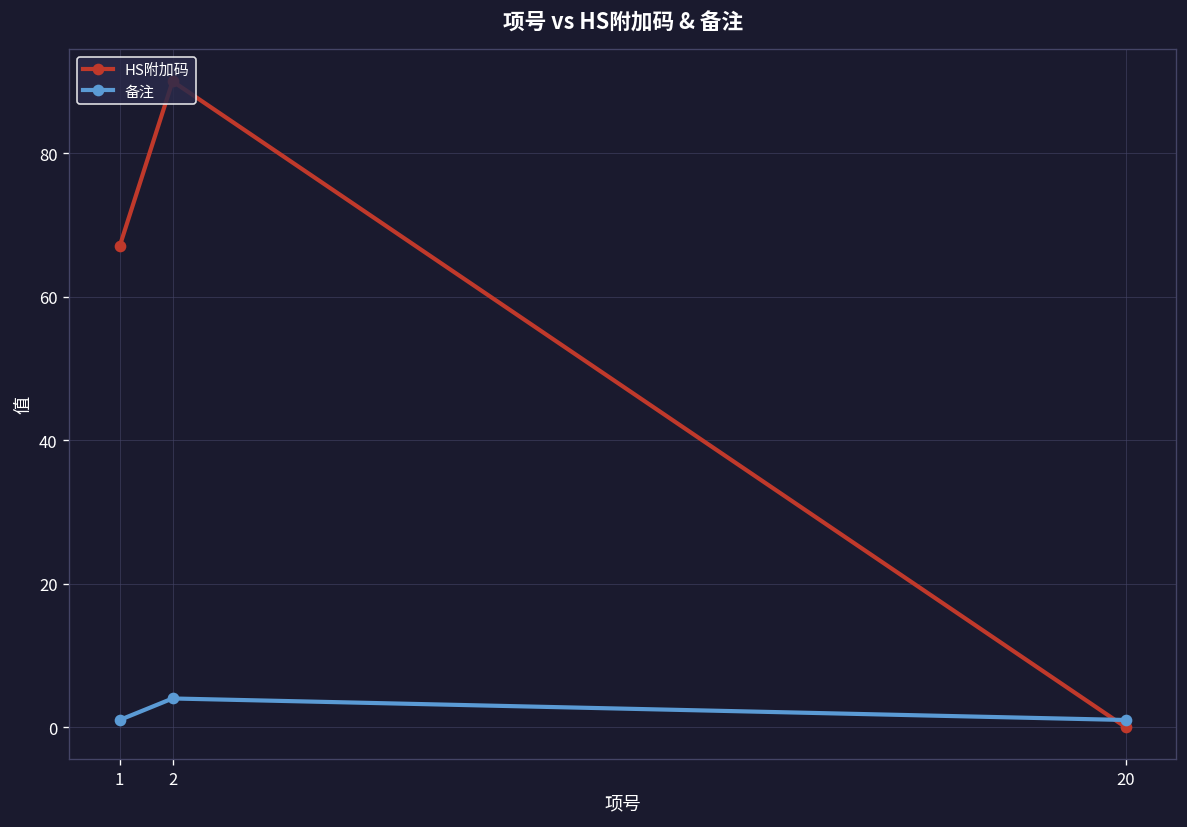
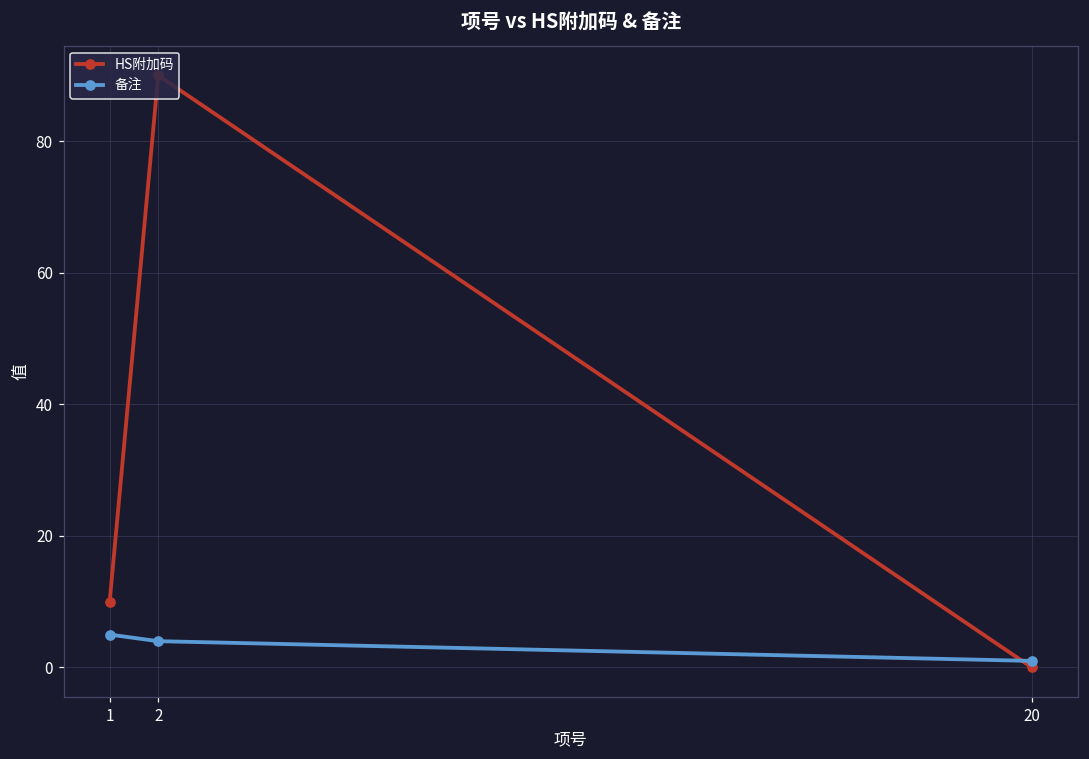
HS附加码, 1: 67 -> 10
备注, 1: 1 -> 5
